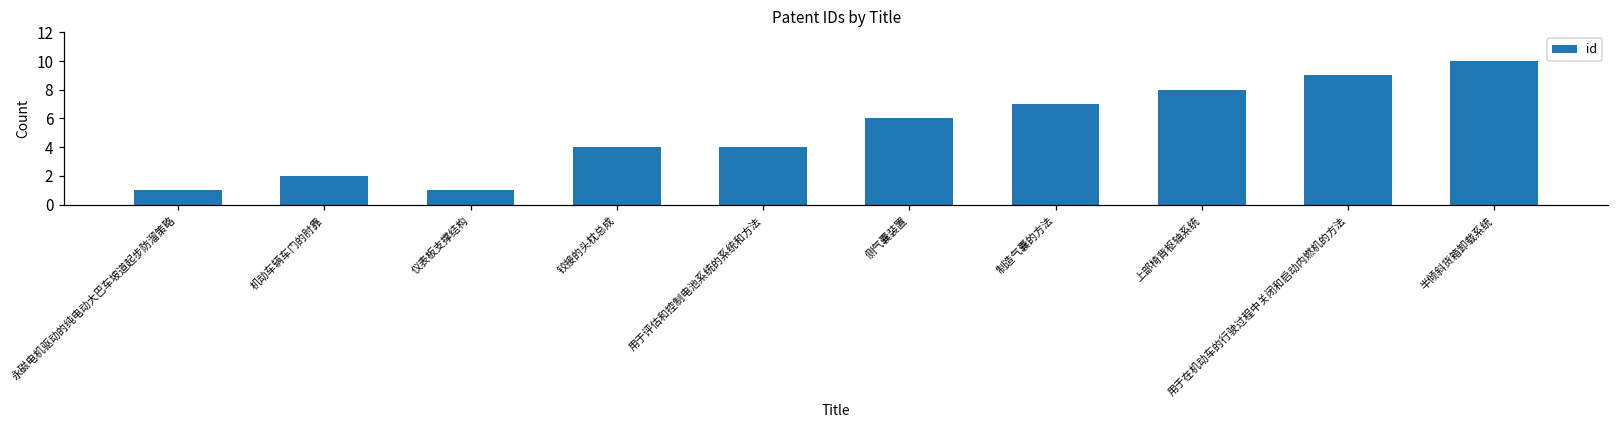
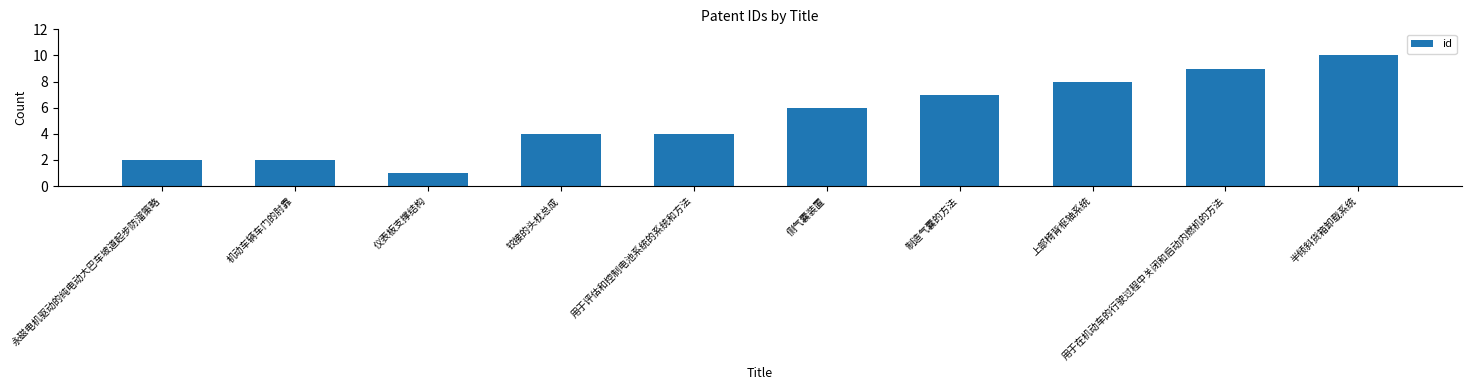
永磁电机驱动的纯电动大巴车坡道起步防溜策略: 1 -> 2
